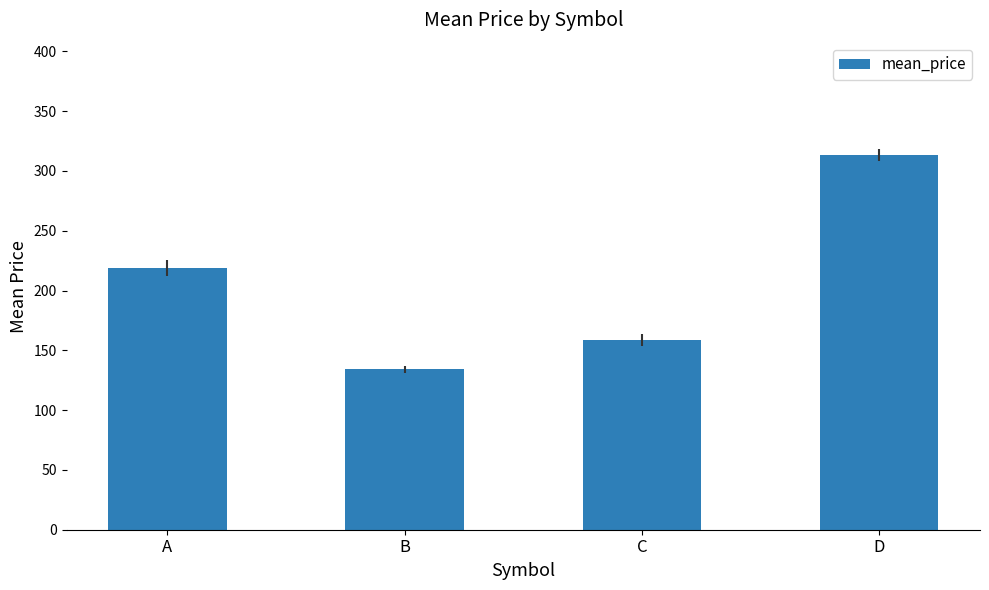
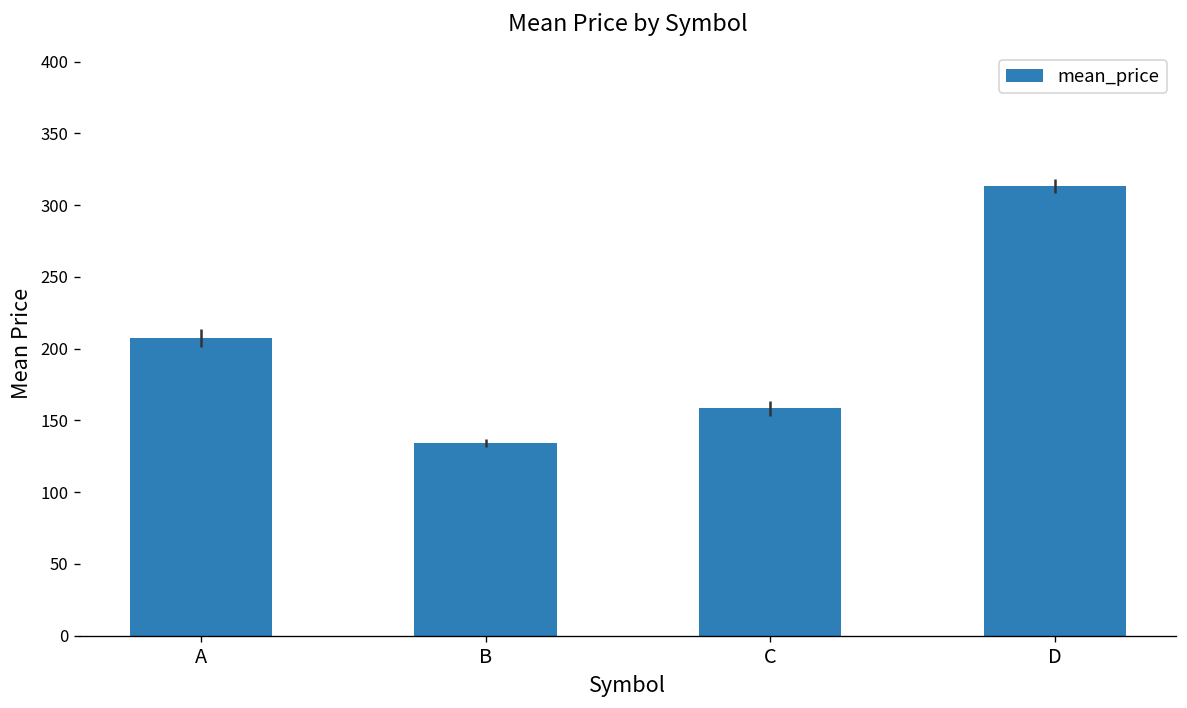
A: 219 -> 207
